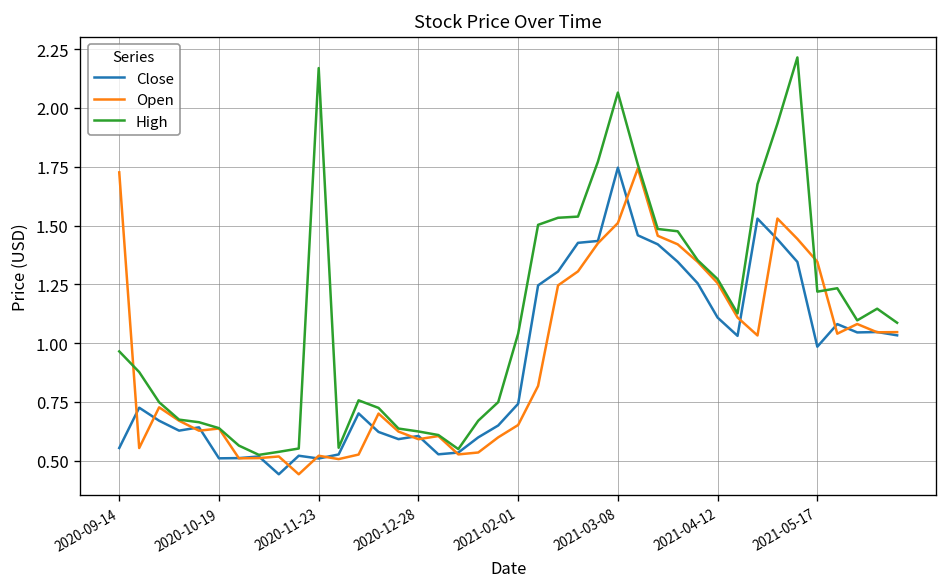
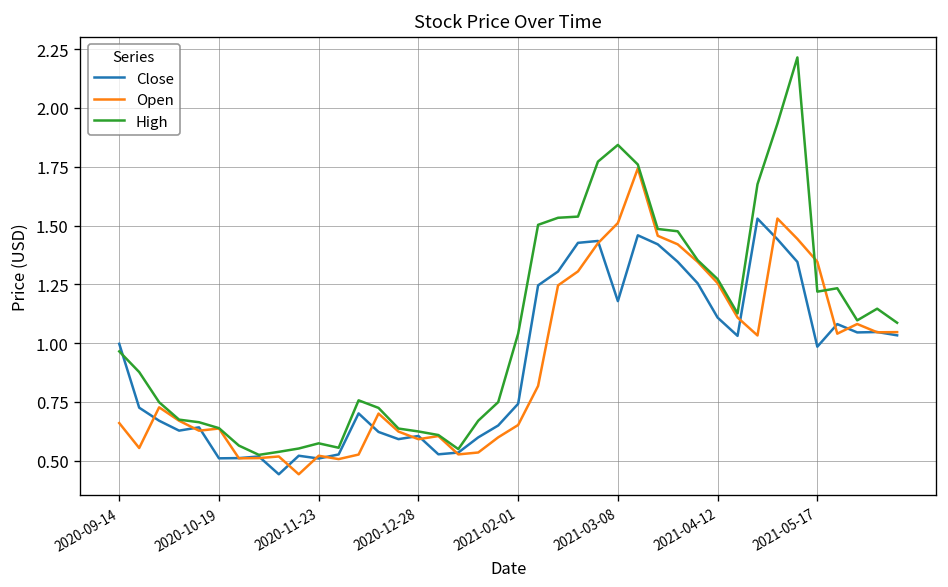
Close, 2020-09-14: 0.55 -> 1.00
Open, 2020-09-14: 1.73 -> 0.66
High, 2020-11-23: 2.17 -> 0.57
Close, 2021-03-08: 1.75 -> 1.18
High, 2021-03-08: 2.07 -> 1.84
